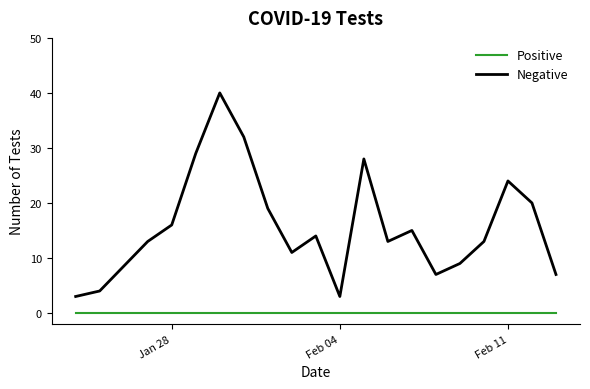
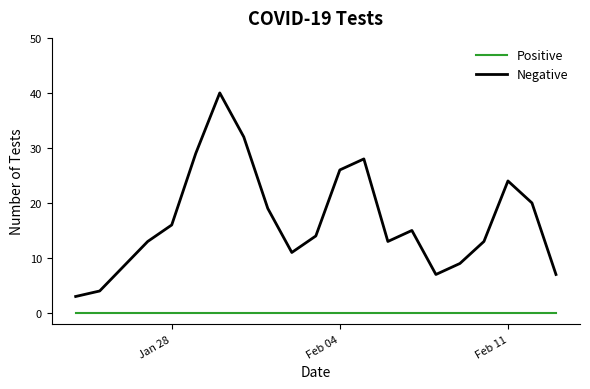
Negative, Feb 04: 3 -> 26
